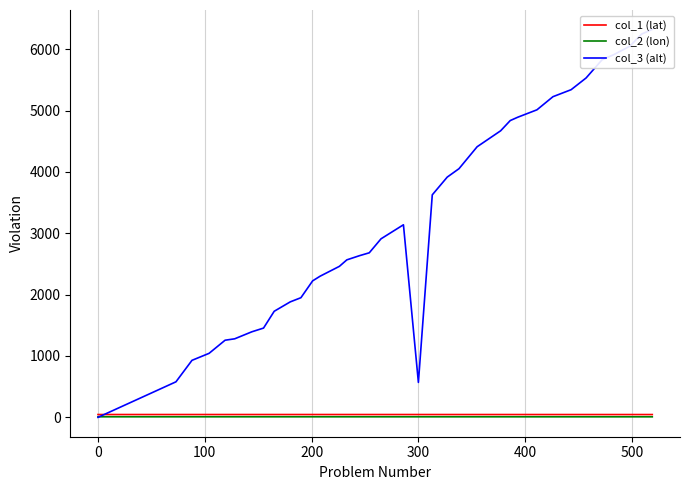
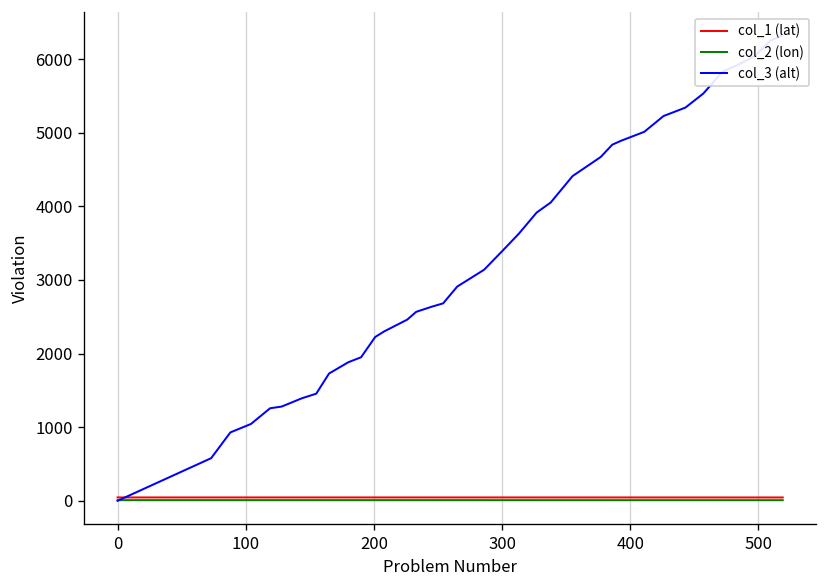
col_3 (alt), 300: 600 -> 3400
